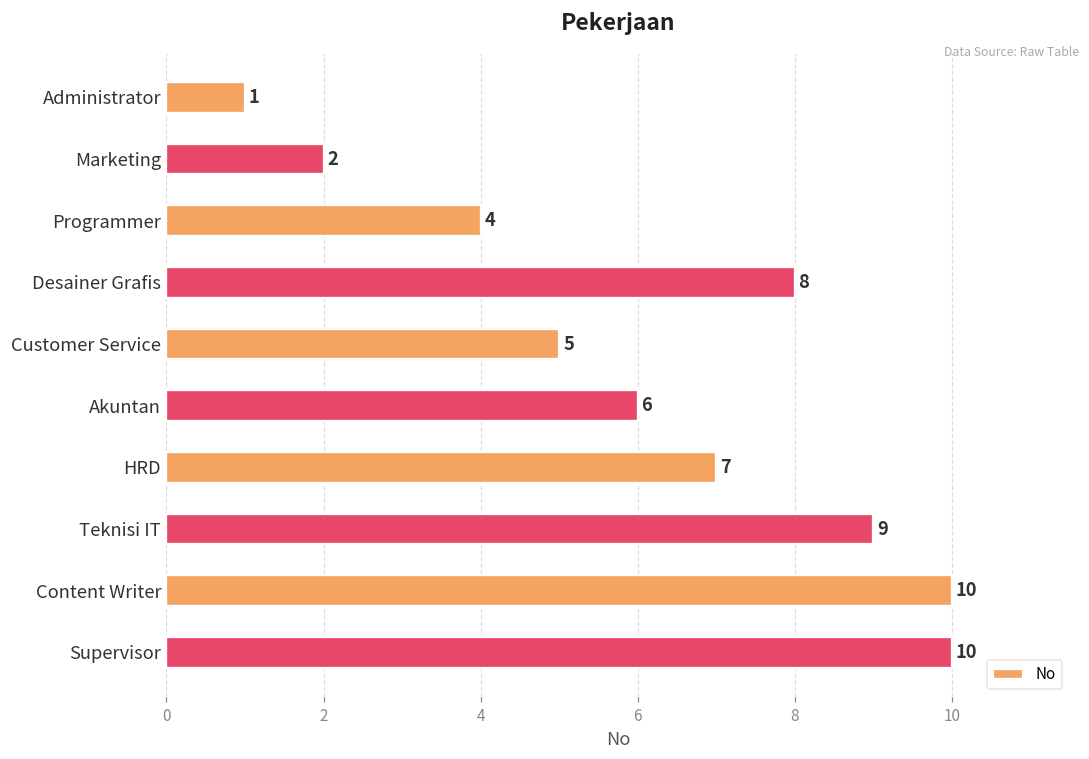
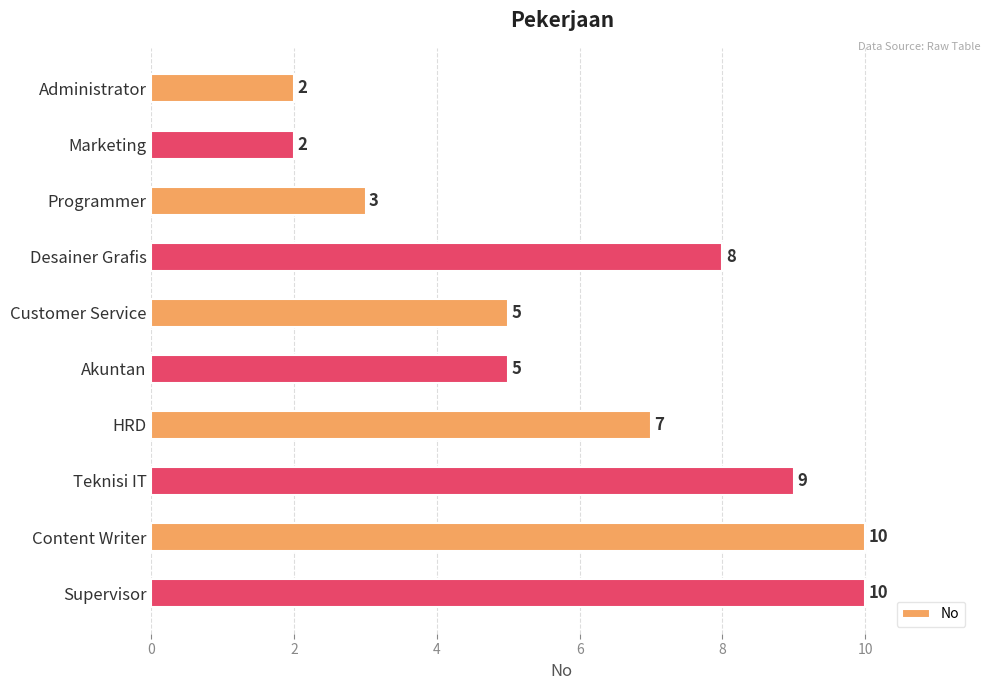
Administrator: 1 -> 2
Programmer: 4 -> 3
Akuntan: 6 -> 5
